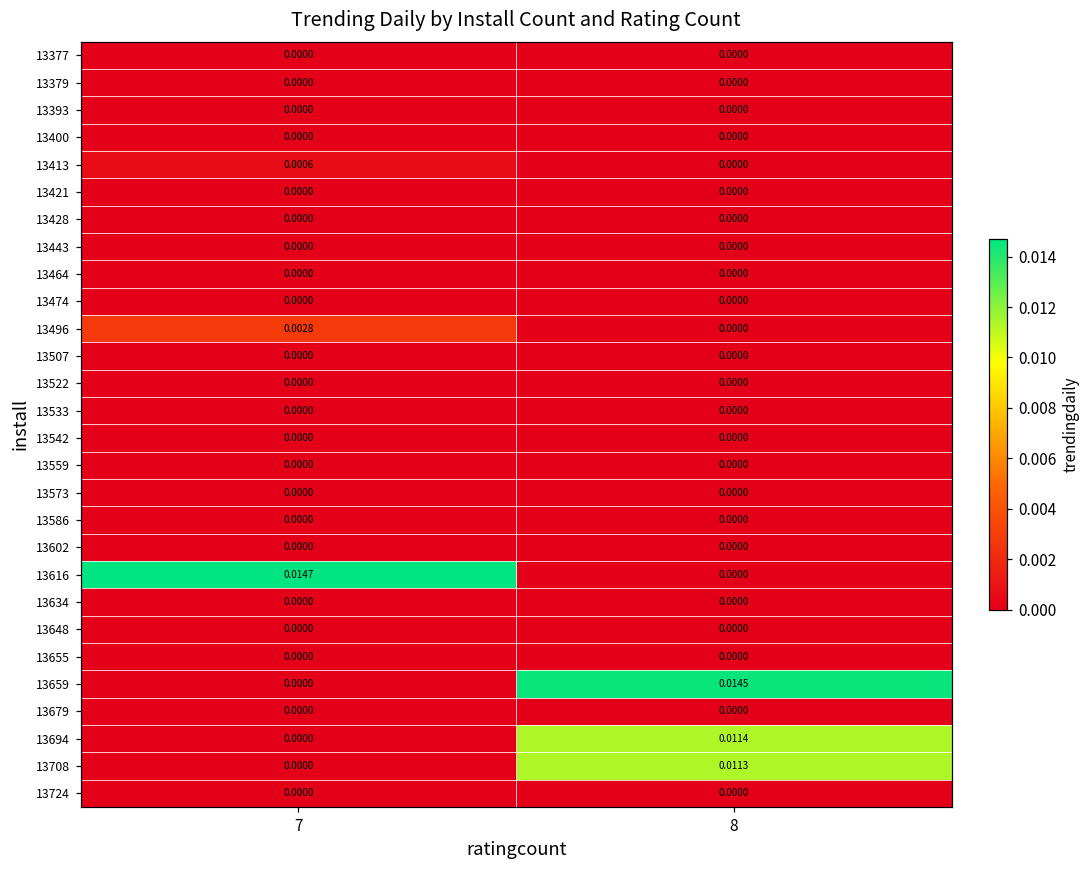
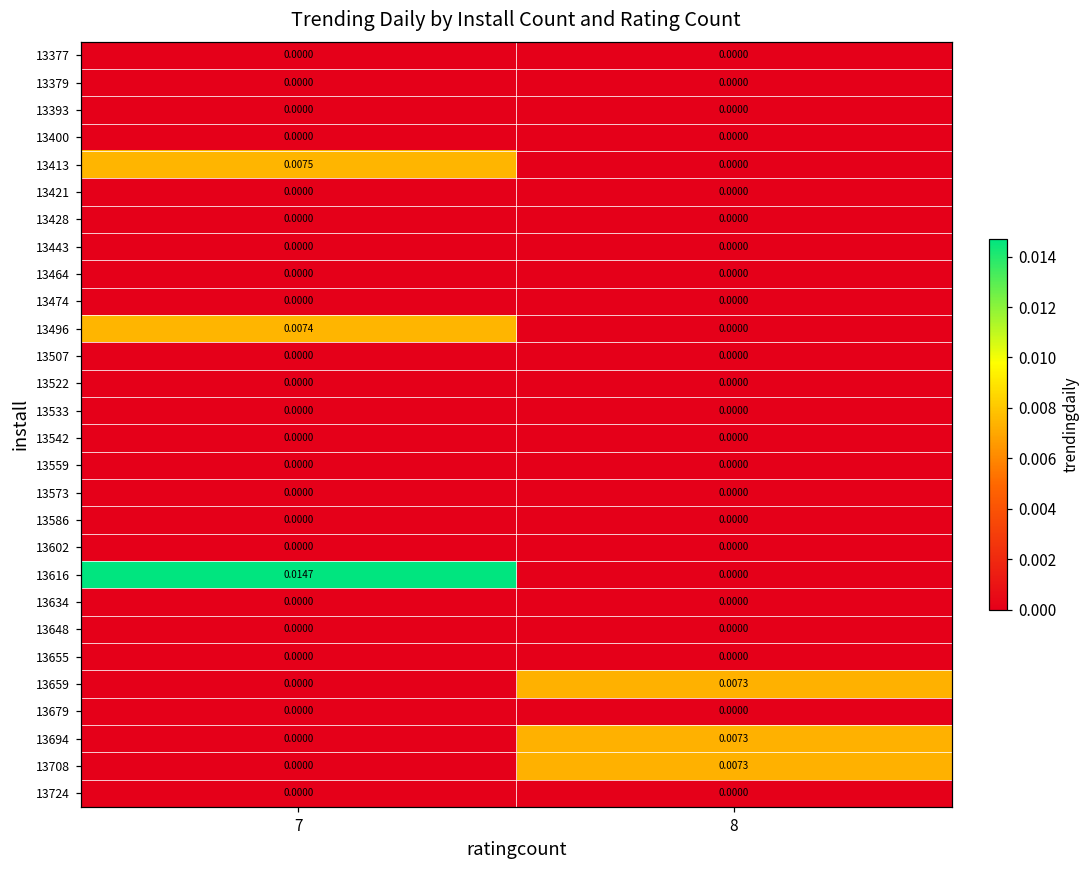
13413, 7: 0.0006 -> 0.0075
13496, 7: 0.0028 -> 0.0074
13659, 8: 0.0145 -> 0.0073
13694, 8: 0.0114 -> 0.0073
13708, 8: 0.0113 -> 0.0073
